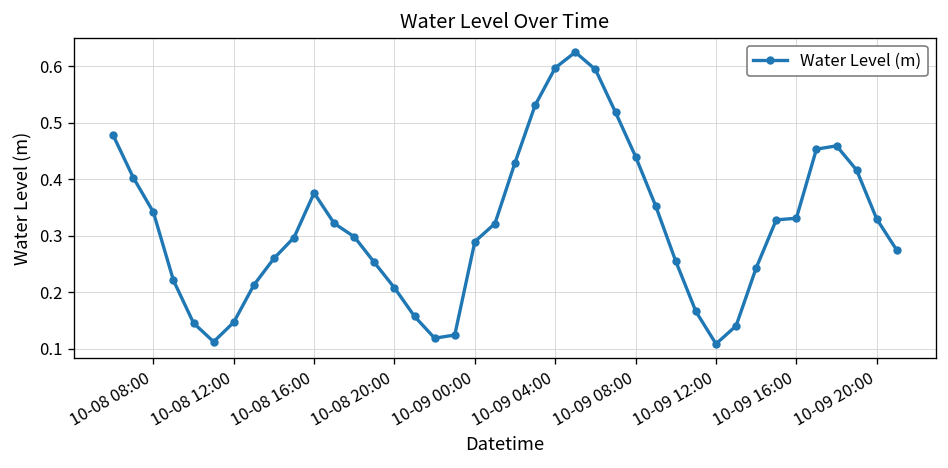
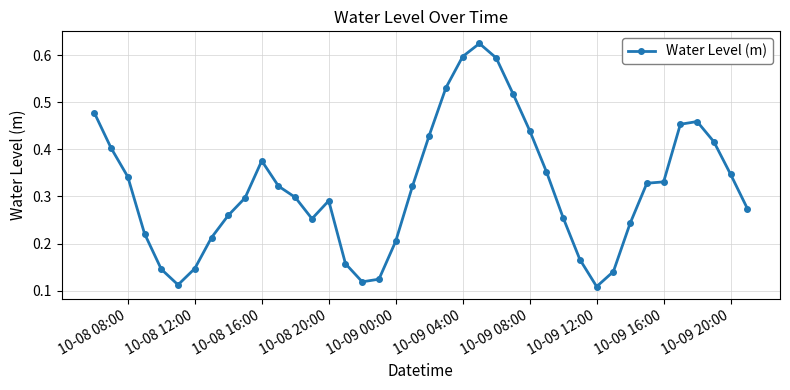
10-08 20:00: 0.21 -> 0.29
10-09 00:00: 0.29 -> 0.20
10-09 20:00: 0.33 -> 0.35
